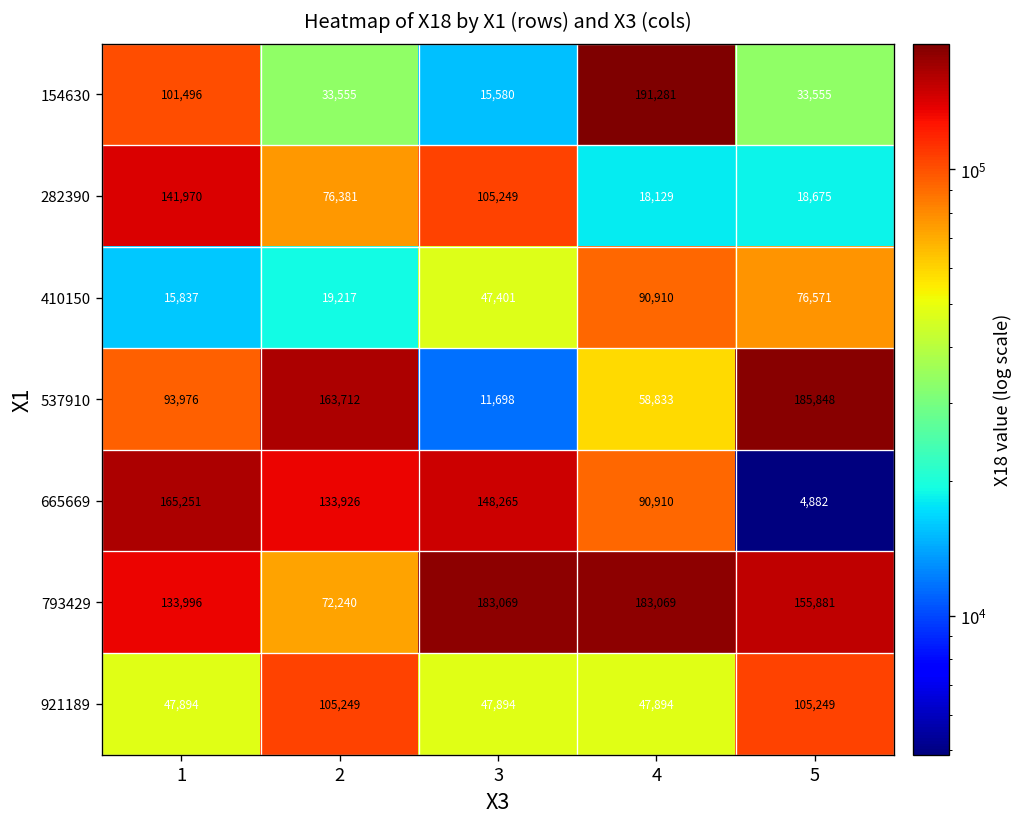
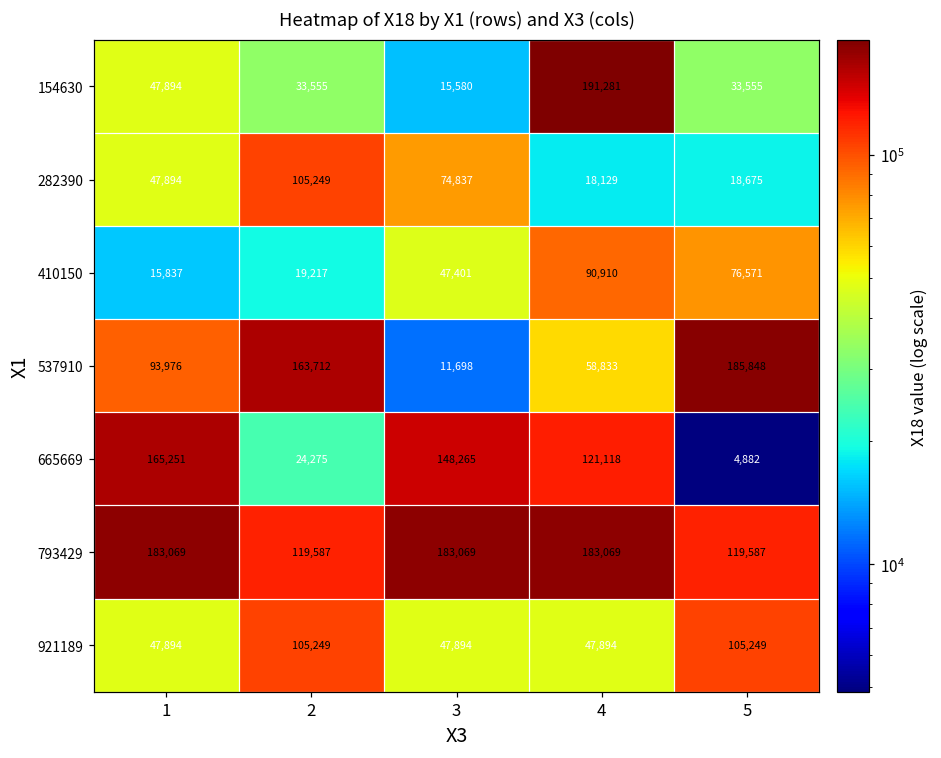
154630, 1: 101,496 -> 47,894
282390, 1: 141,970 -> 47,894
282390, 2: 76,381 -> 105,249
282390, 3: 105,249 -> 74,837
665669, 2: 133,926 -> 24,275
665669, 4: 90,910 -> 121,118
793429, 1: 133,996 -> 183,069
793429, 2: 72,240 -> 119,587
793429, 5: 155,881 -> 119,587
